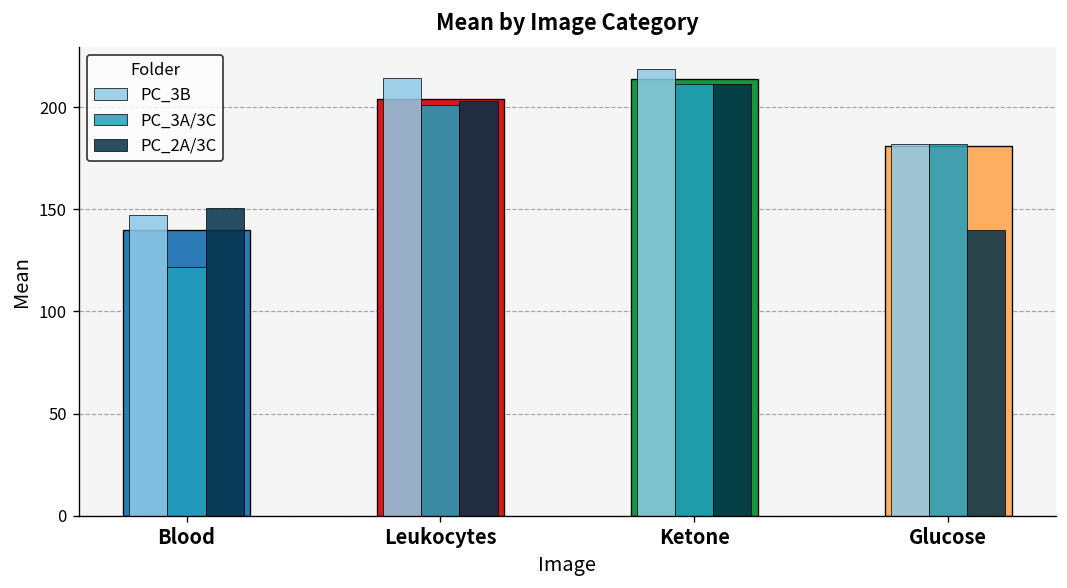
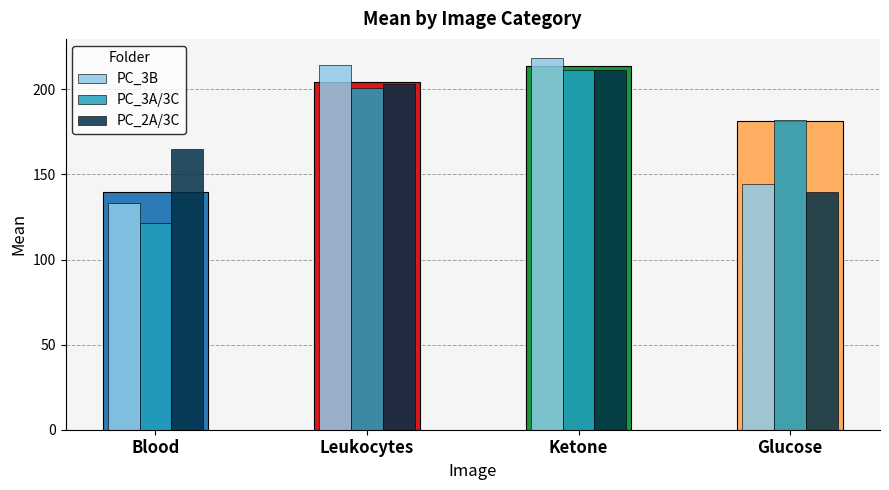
PC_3B, Blood: 147 -> 133
PC_2A/3C, Blood: 151 -> 165
PC_3B, Glucose: 182 -> 144
